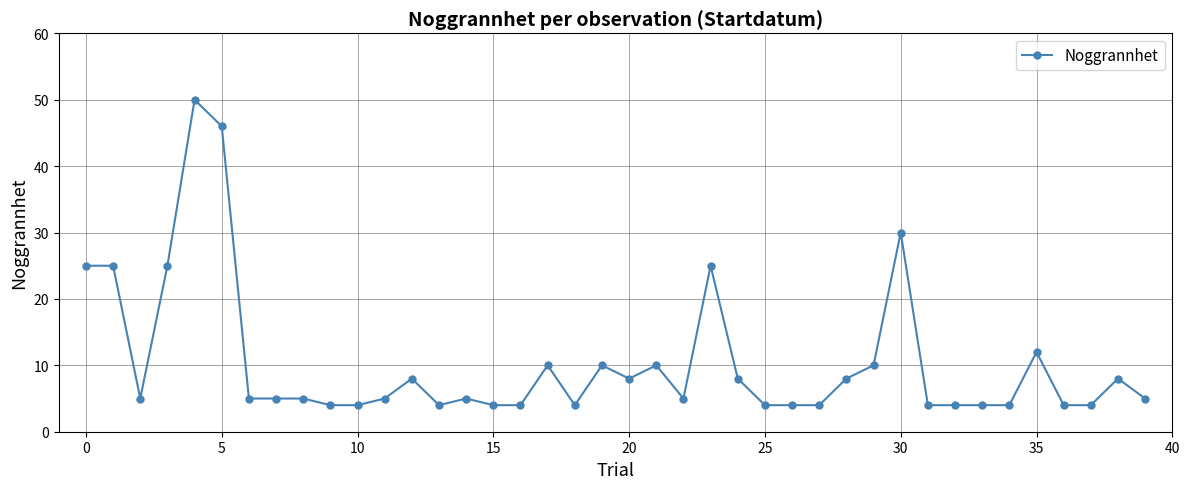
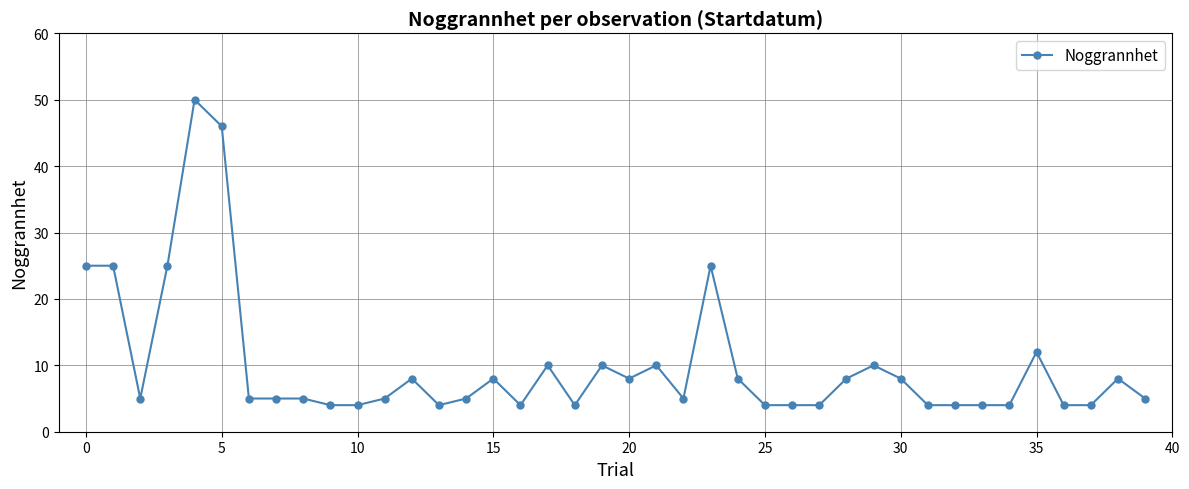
15: 4 -> 8
30: 30 -> 8
